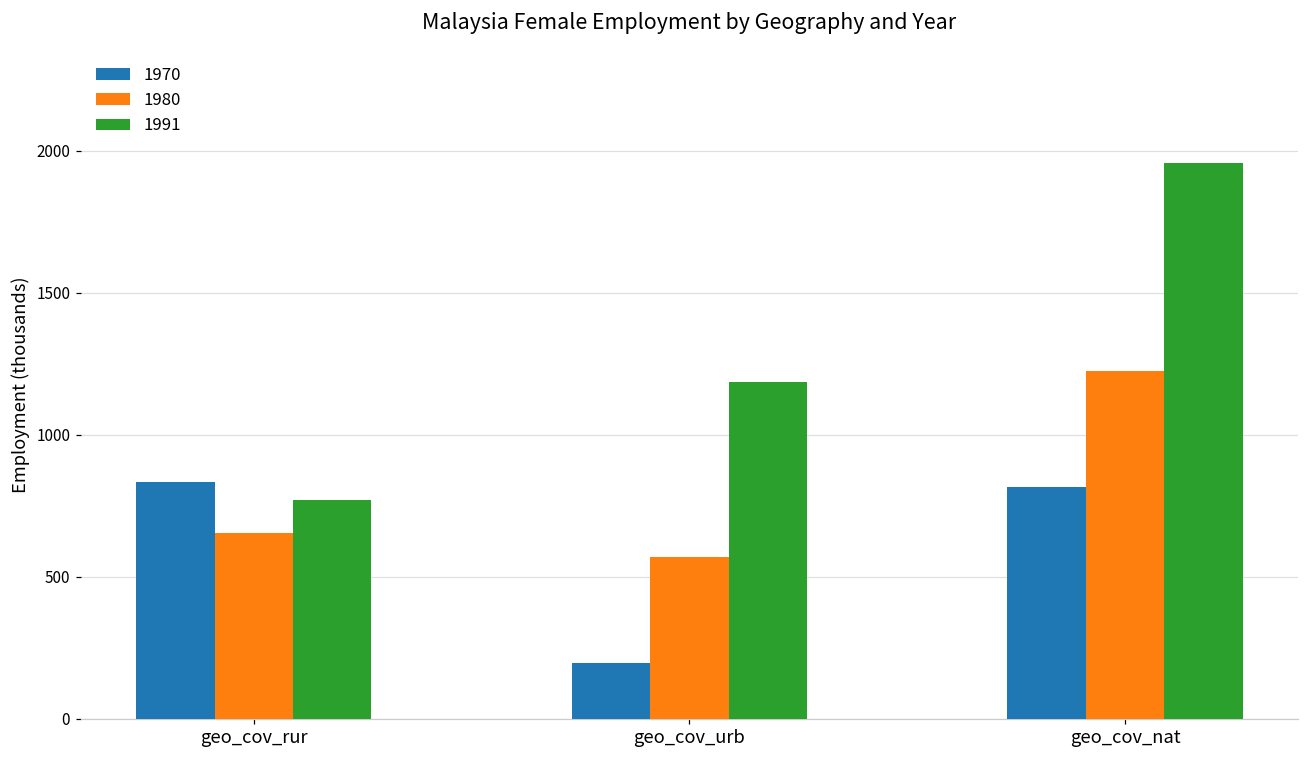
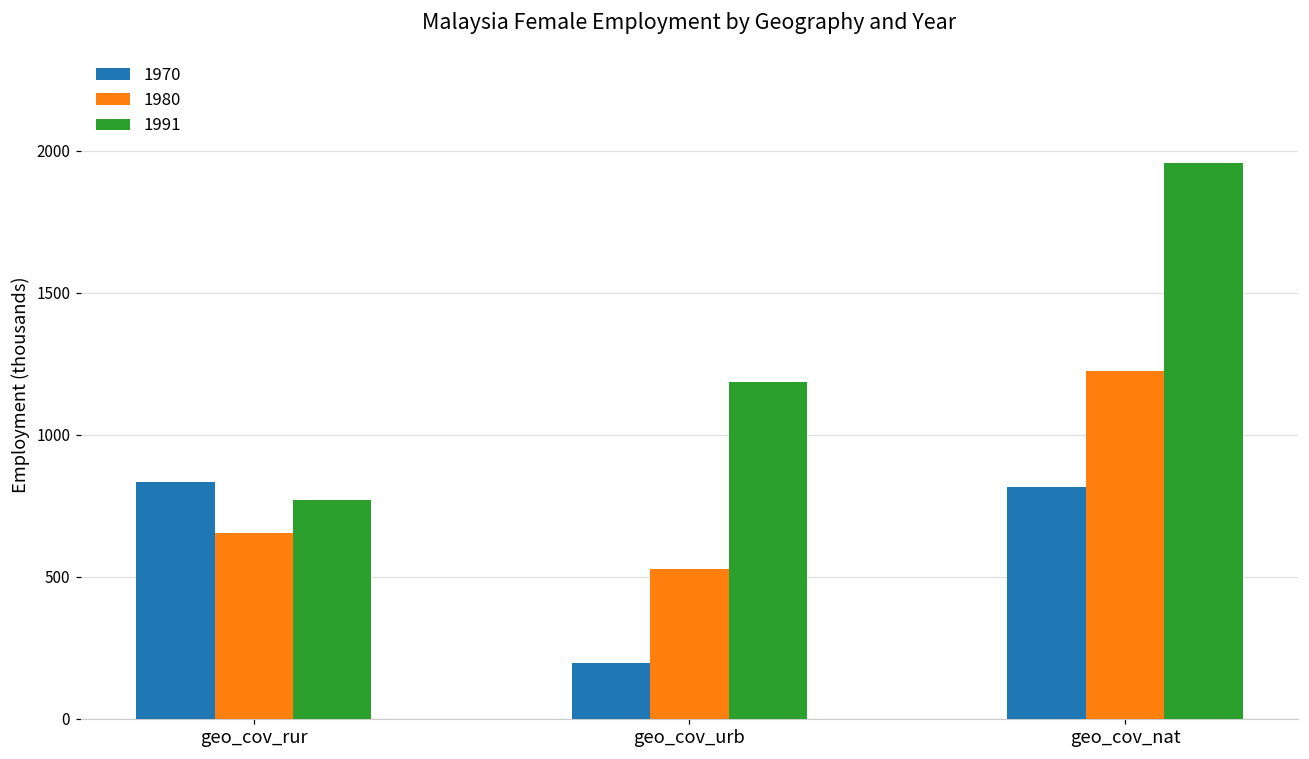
1980, geo_cov_urb: 570 -> 530
